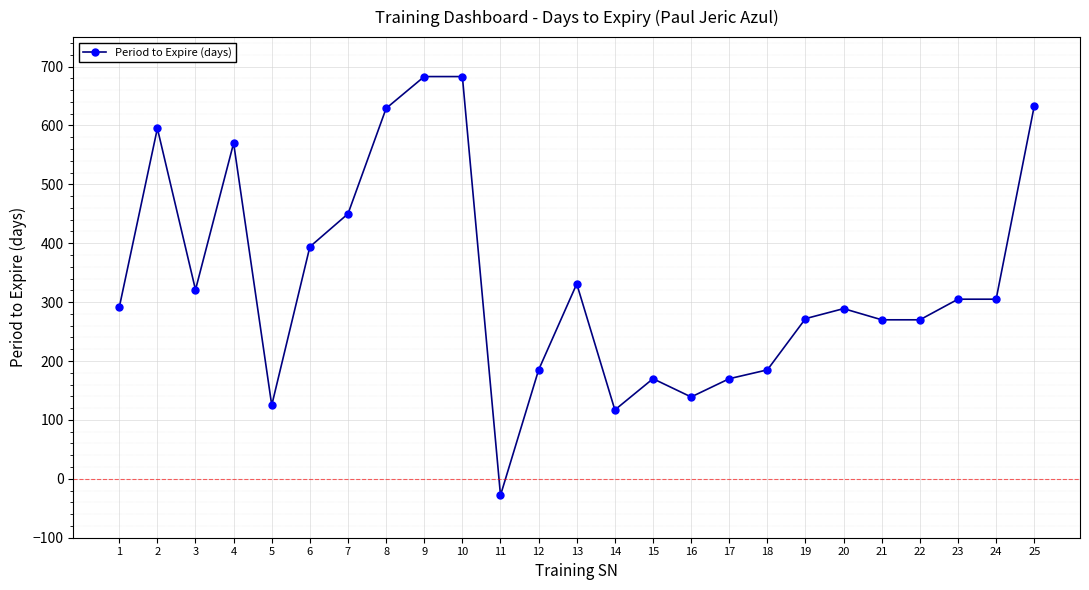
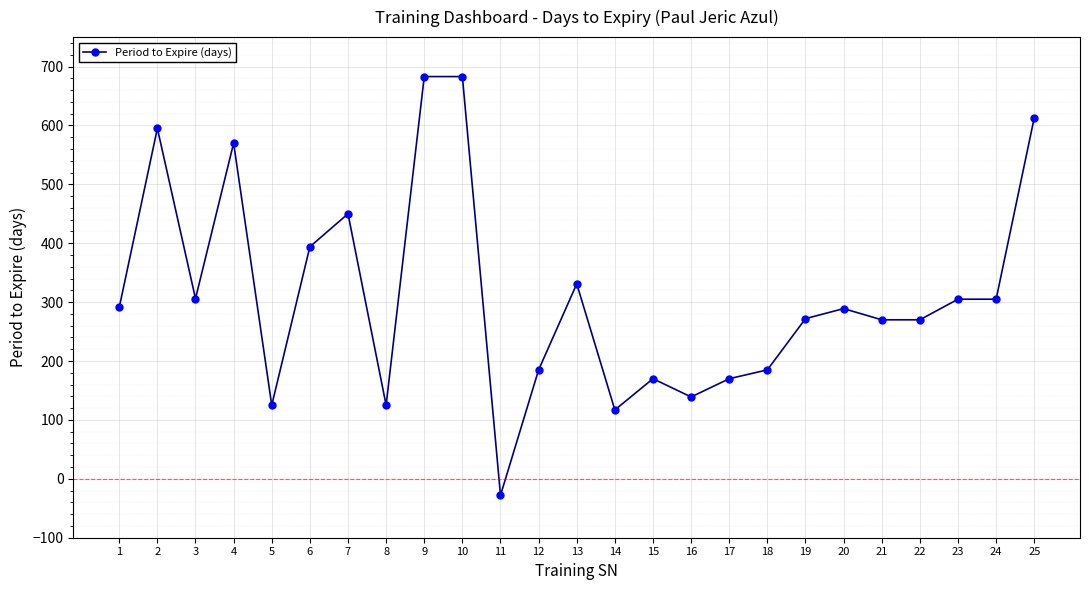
3: 320 -> 310
8: 630 -> 130
25: 630 -> 610
